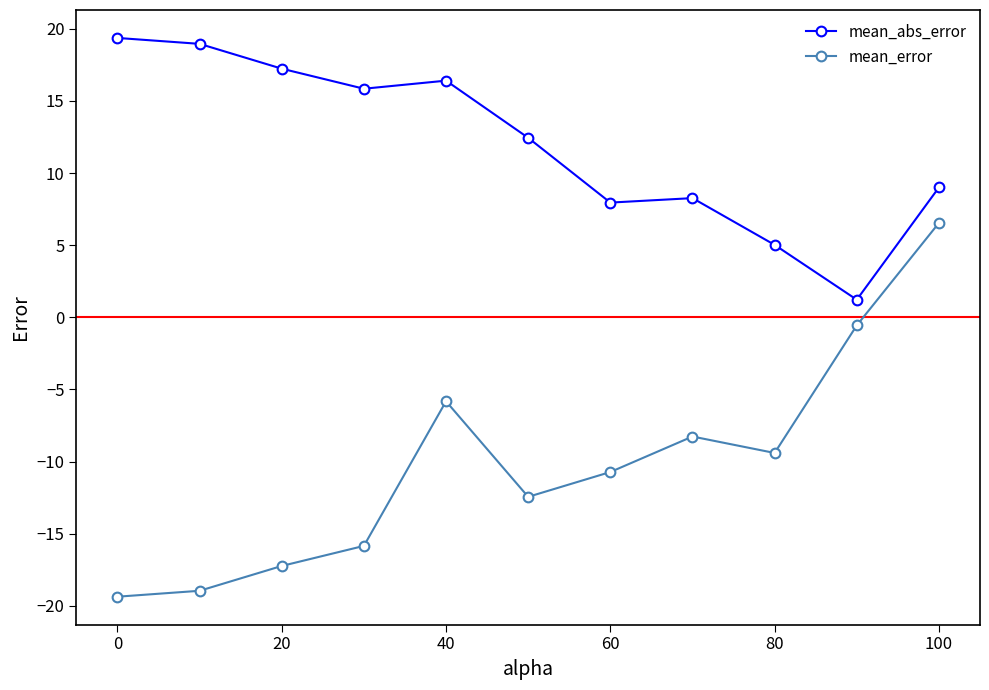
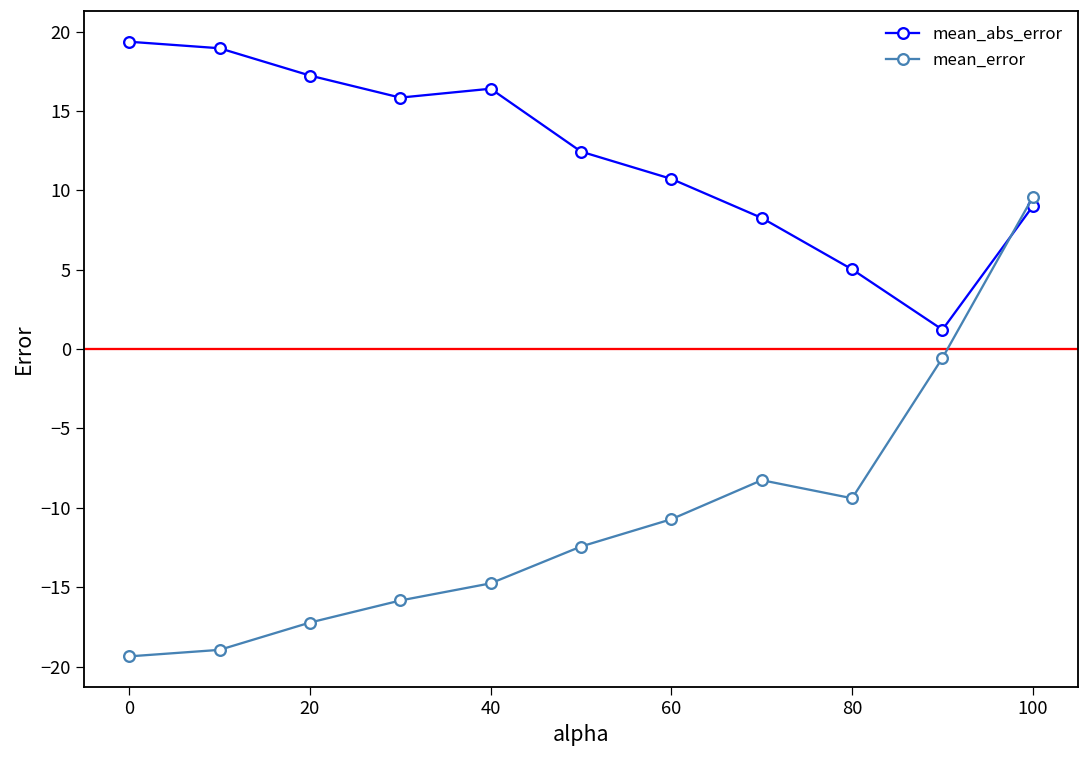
mean_error, 40: -5.8 -> -14.8
mean_abs_error, 60: 8.0 -> 10.7
mean_error, 100: 6.5 -> 9.6
